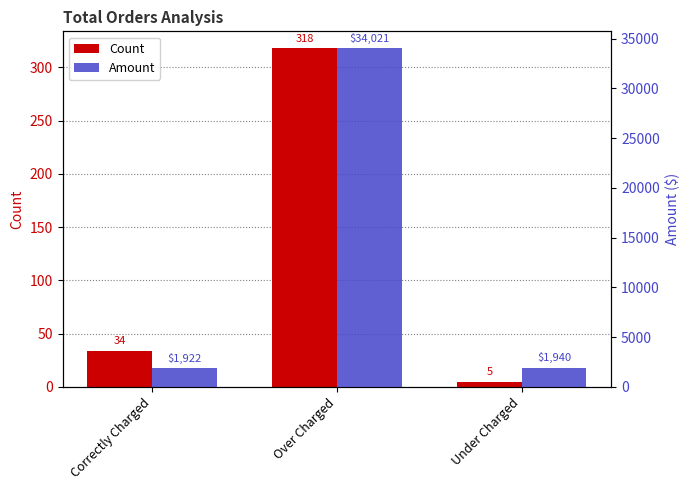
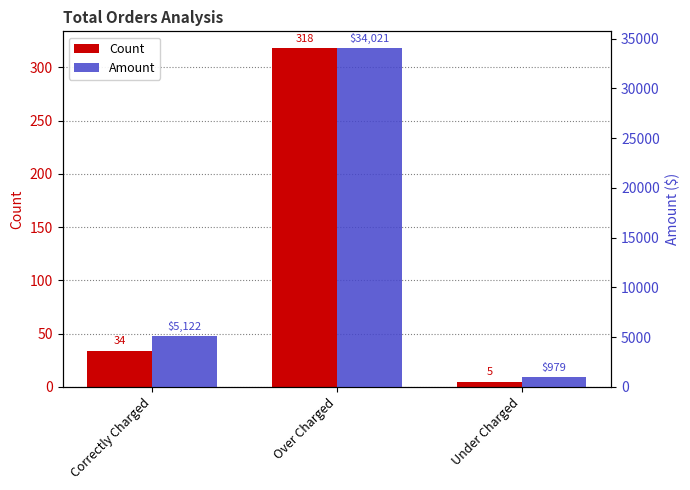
Amount, Correctly Charged: $1,922 -> $5,122
Amount, Under Charged: $1,940 -> $979
